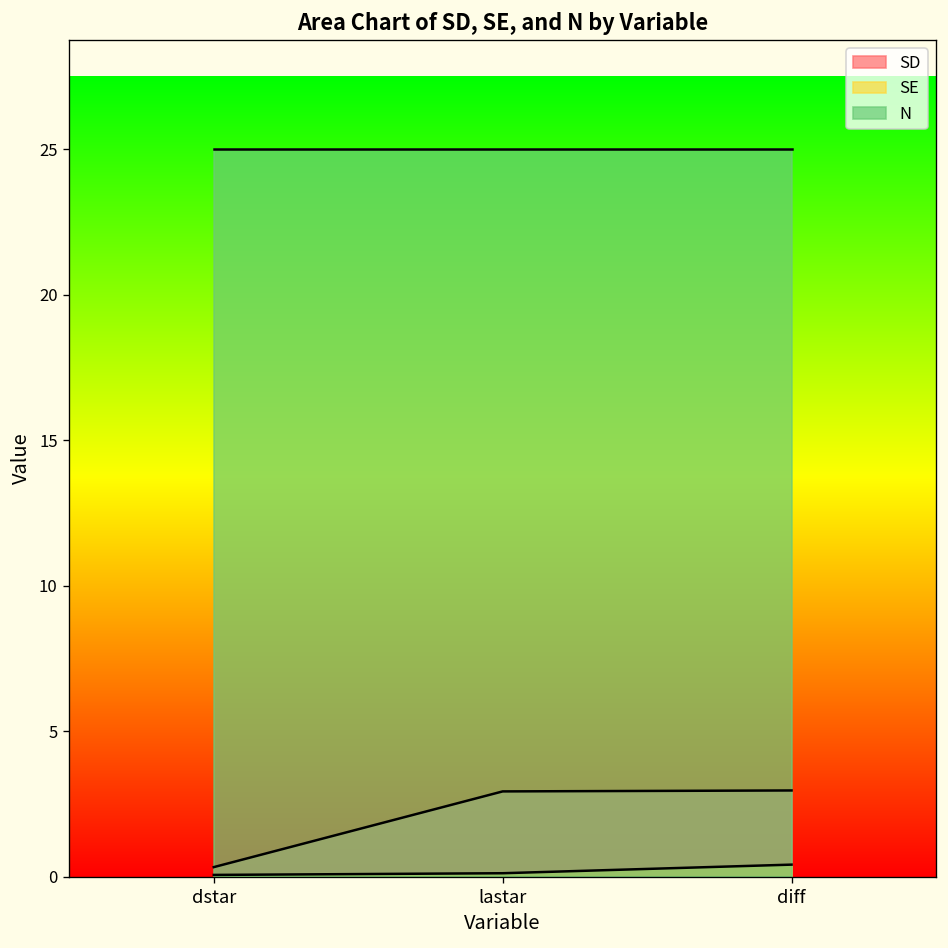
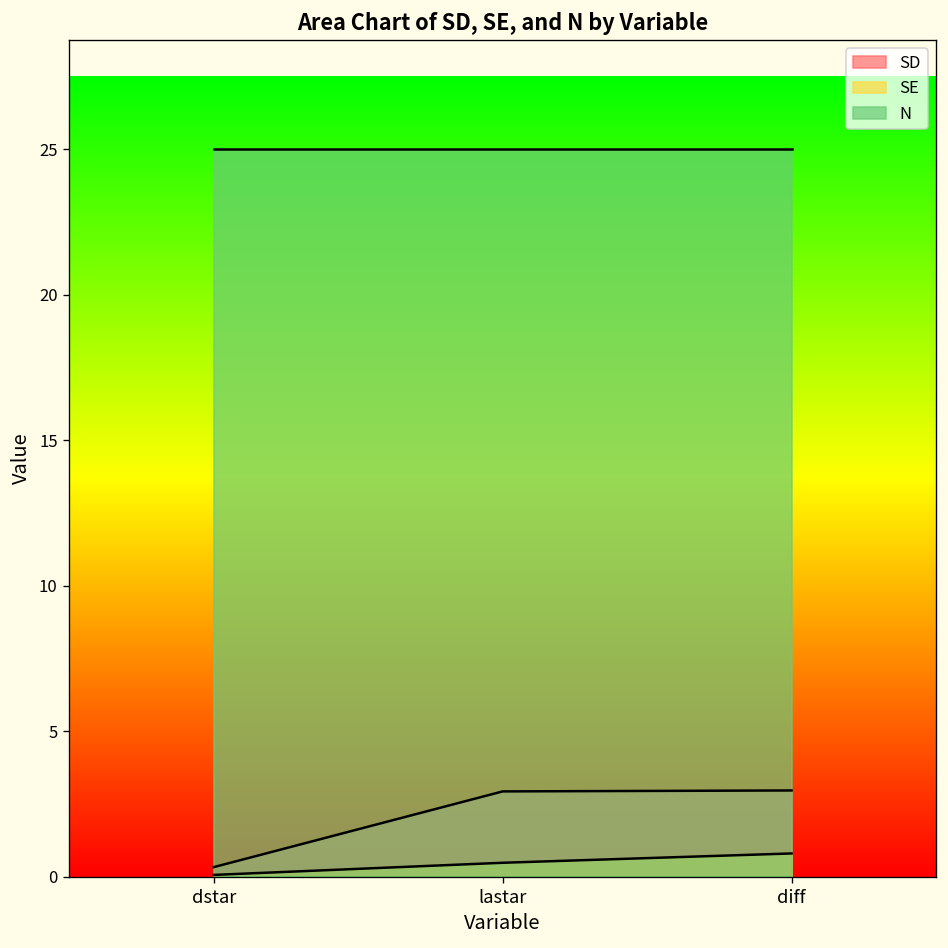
SE, lastar: 0.1 -> 0.5
SE, diff: 0.4 -> 0.8
